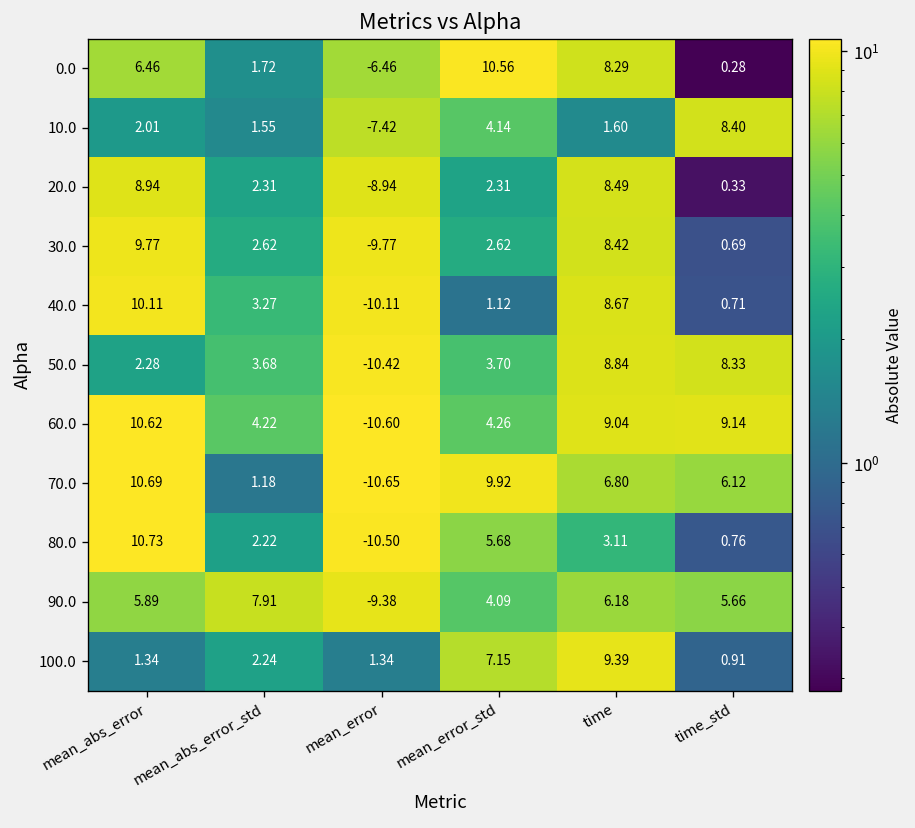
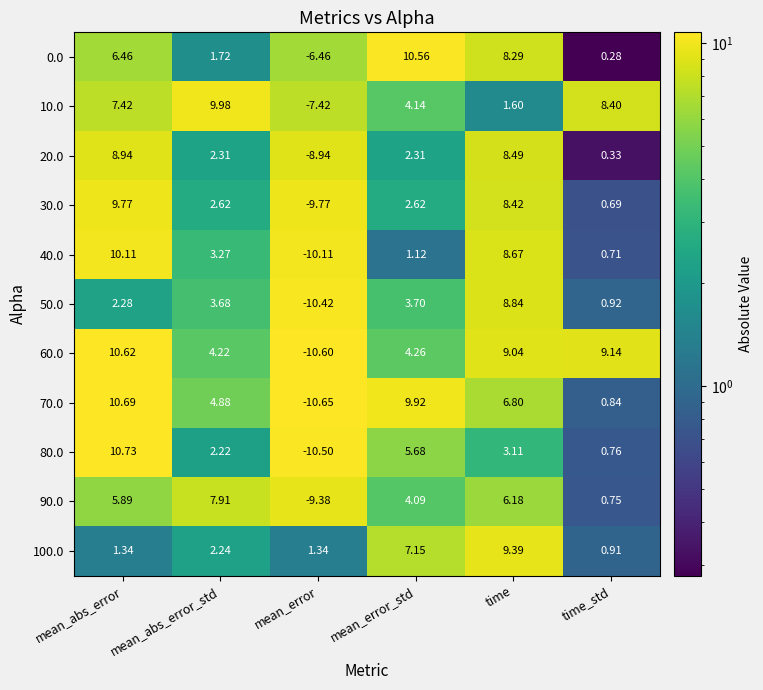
10.0, mean_abs_error: 2.01 -> 7.42
10.0, mean_abs_error_std: 1.55 -> 9.98
50.0, time_std: 8.33 -> 0.92
70.0, mean_abs_error_std: 1.18 -> 4.88
70.0, time_std: 6.12 -> 0.84
90.0, time_std: 5.66 -> 0.75
